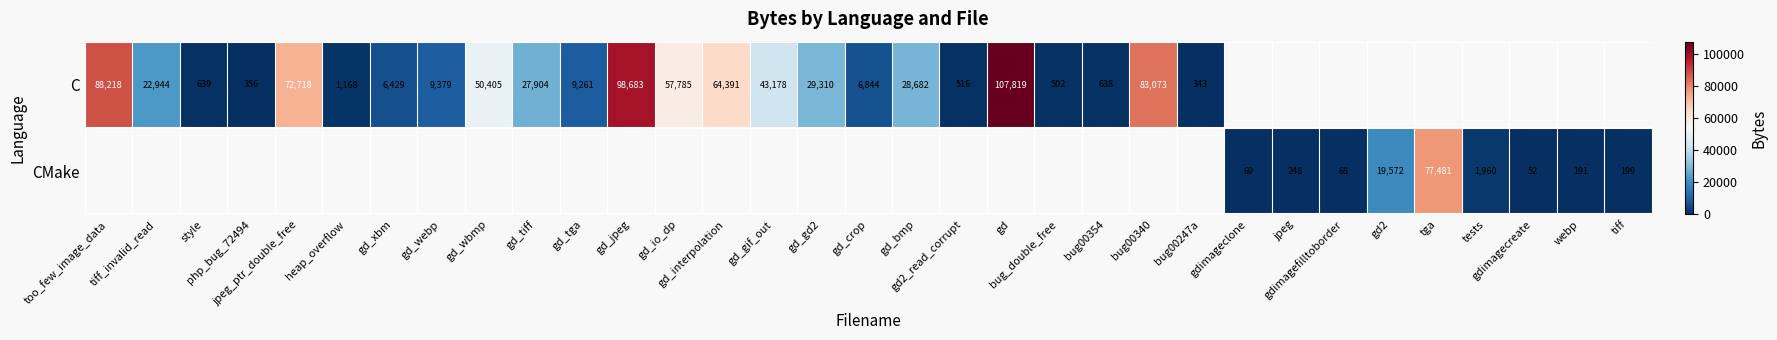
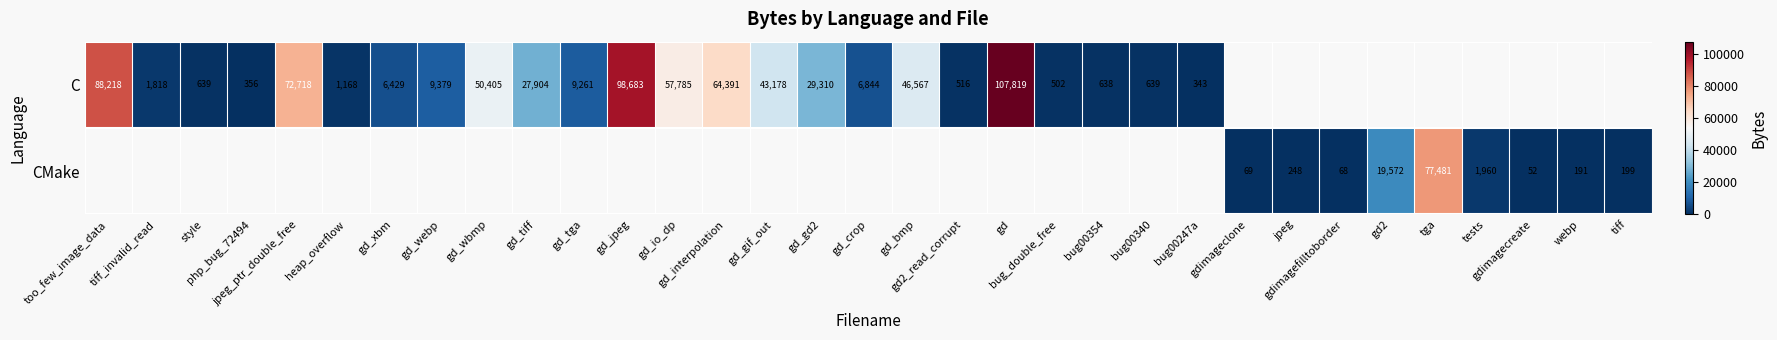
C, tiff_invalid_read: 22,944 -> 1,818
C, gd_bmp: 28,682 -> 46,567
C, bug00340: 83,073 -> 639
